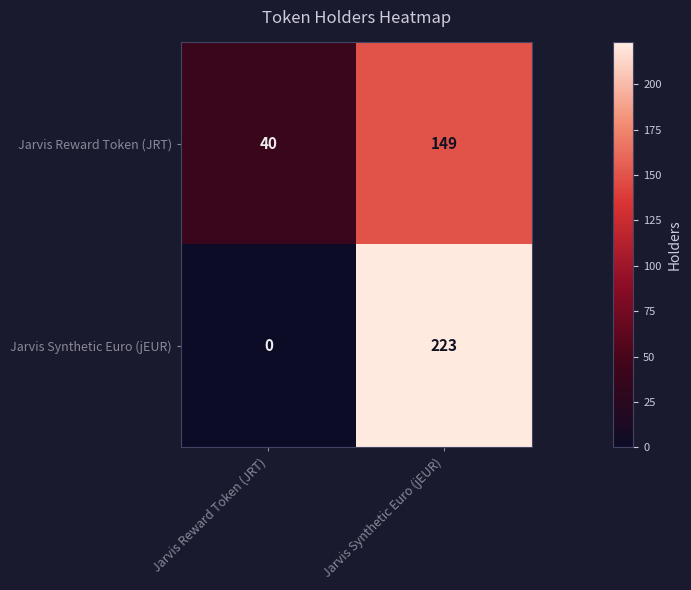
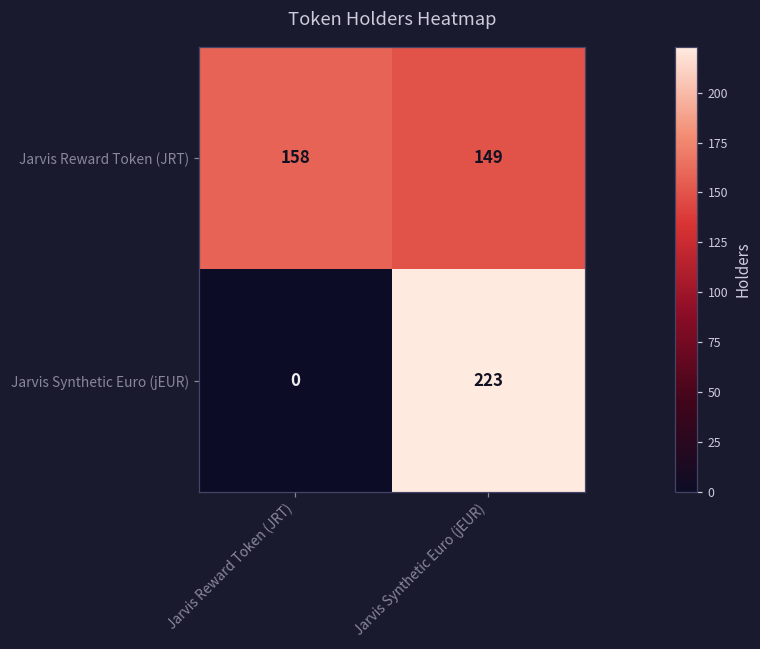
Jarvis Reward Token (JRT), Jarvis Reward Token (JRT): 40 -> 158
